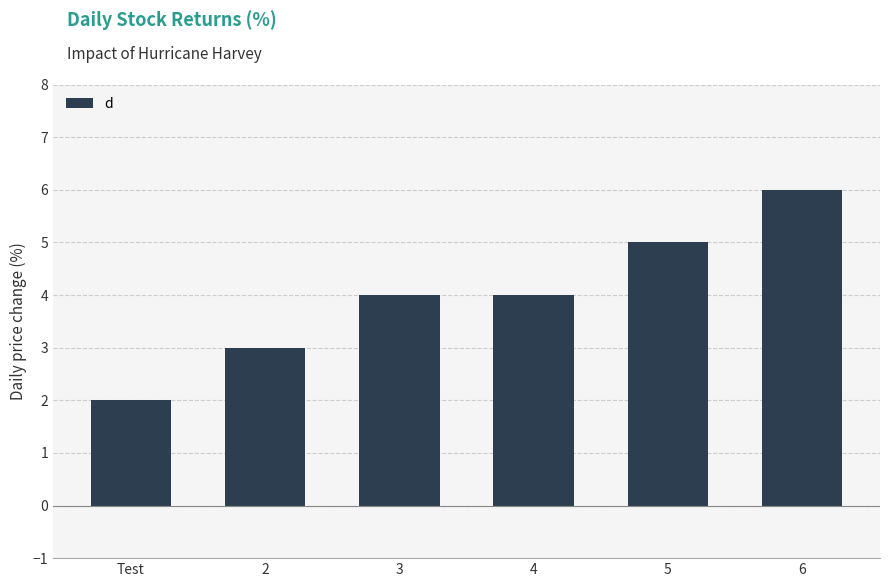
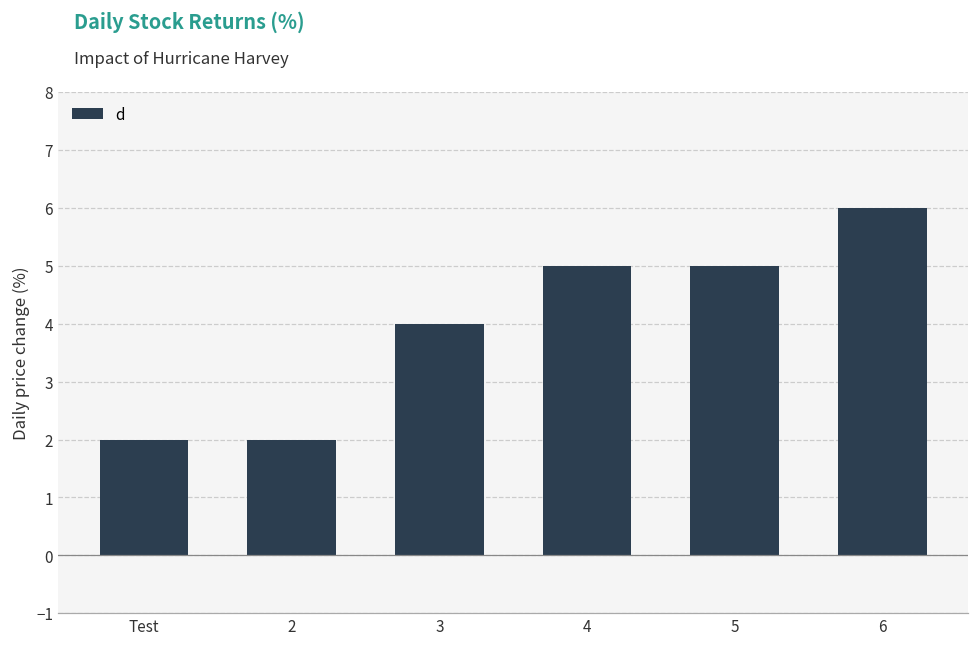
2: 3 -> 2
4: 4 -> 5
